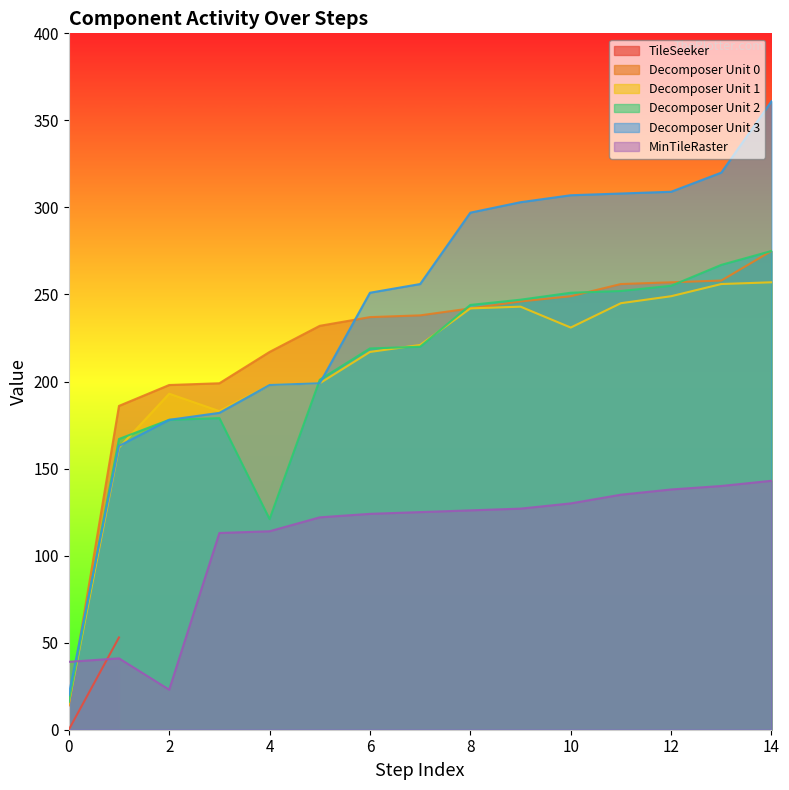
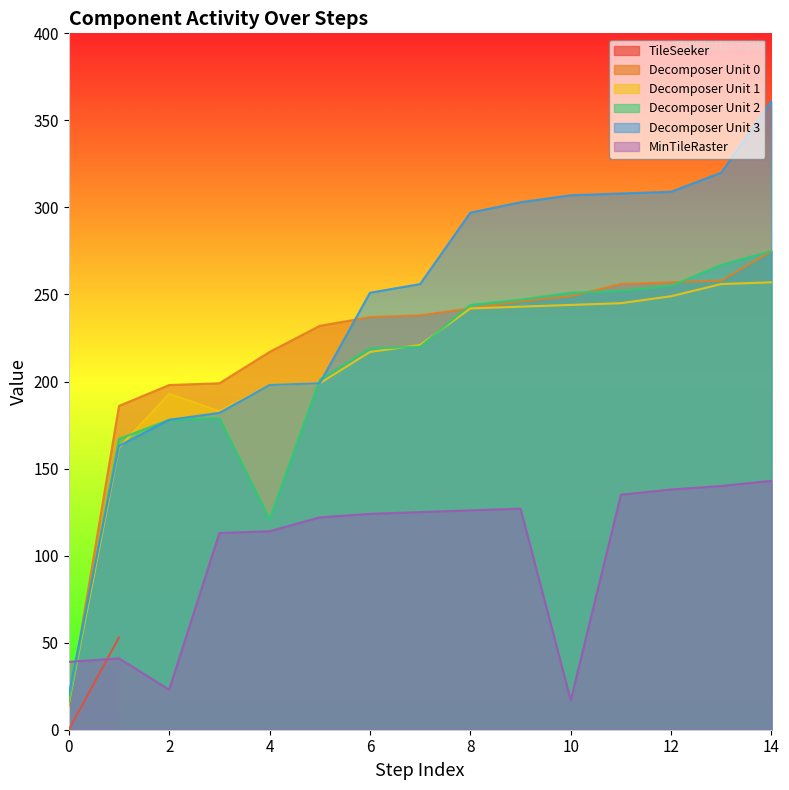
Decomposer Unit 1, 10: 231 -> 244
MinTileRaster, 10: 130 -> 17
